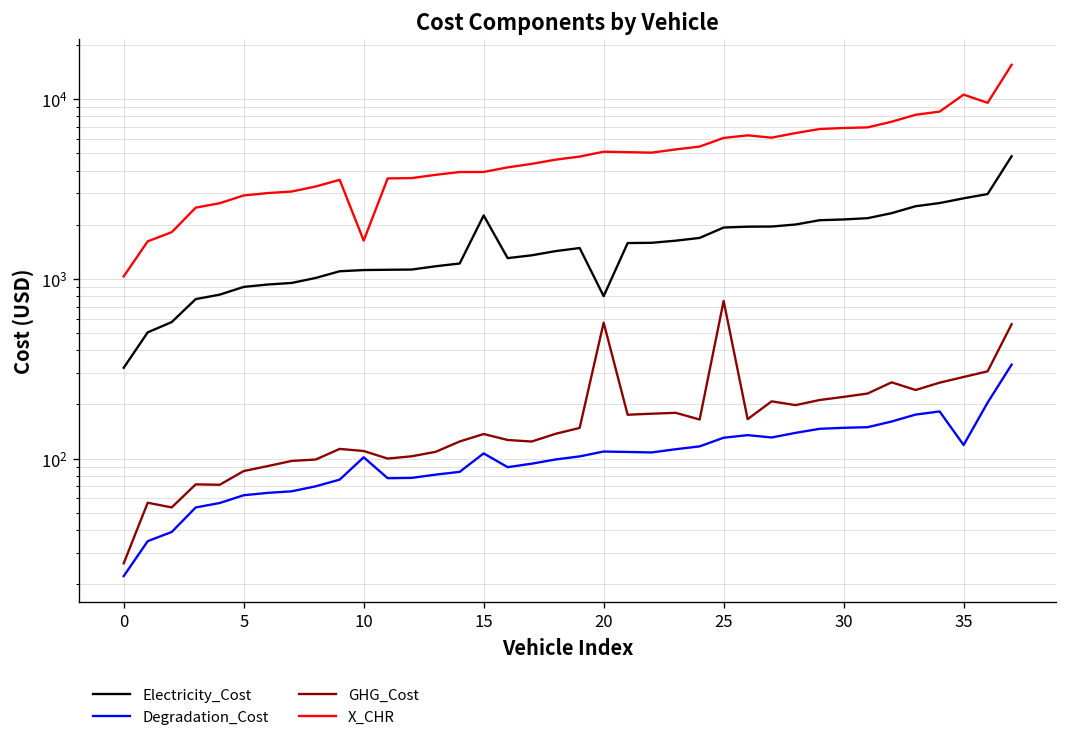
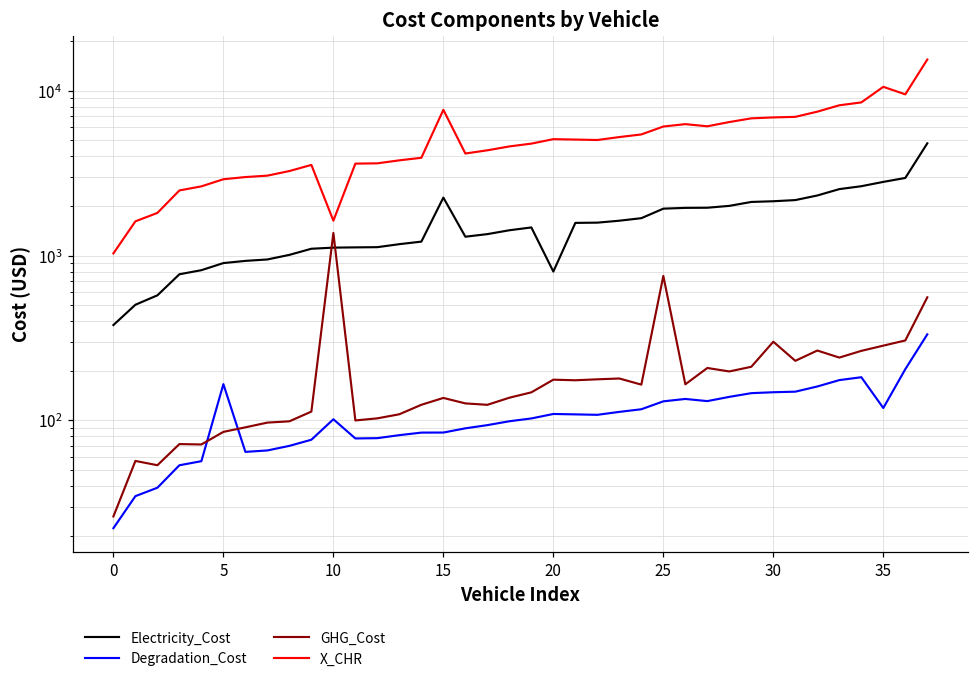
Electricity_Cost, 0: 320 -> 380
Degradation_Cost, 5: 63 -> 170
GHG_Cost, 10: 110 -> 1400
Degradation_Cost, 15: 110 -> 80
X_CHR, 15: 3900 -> 8000
GHG_Cost, 20: 570 -> 180
GHG_Cost, 30: 220 -> 300
